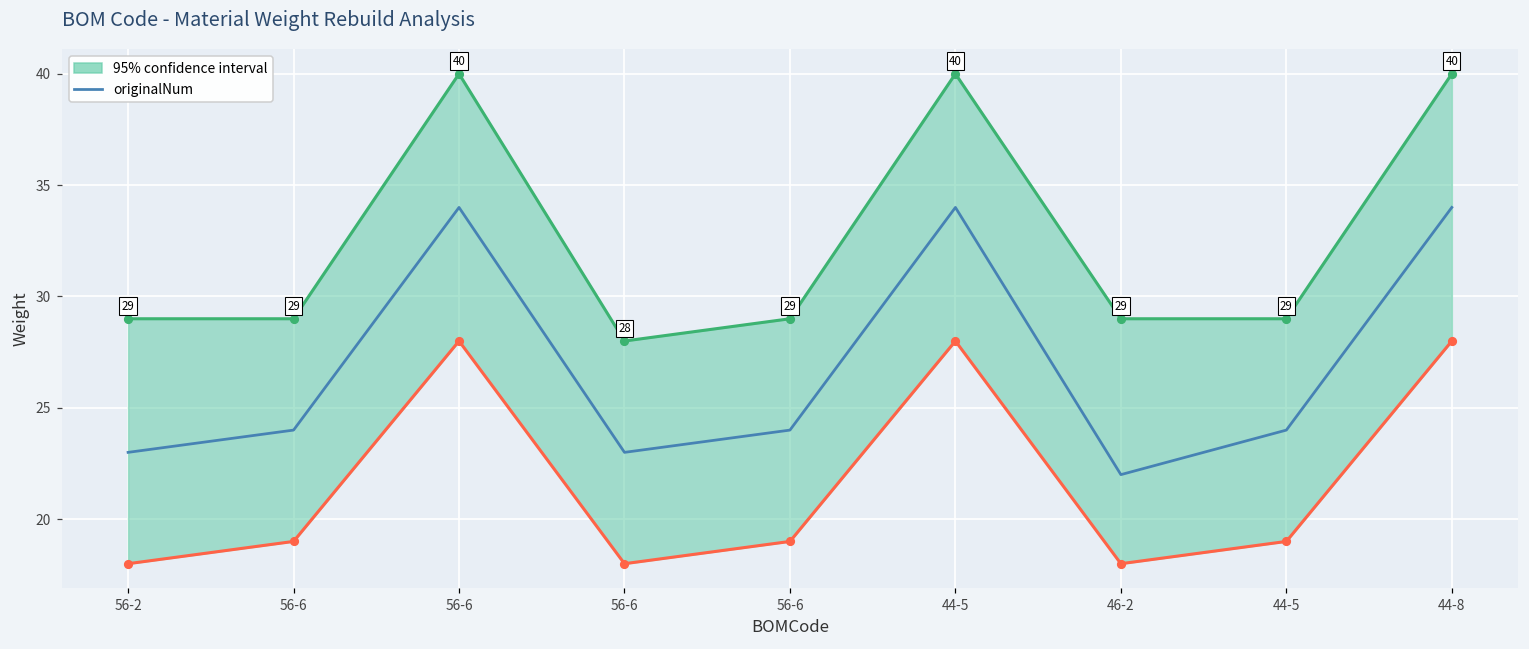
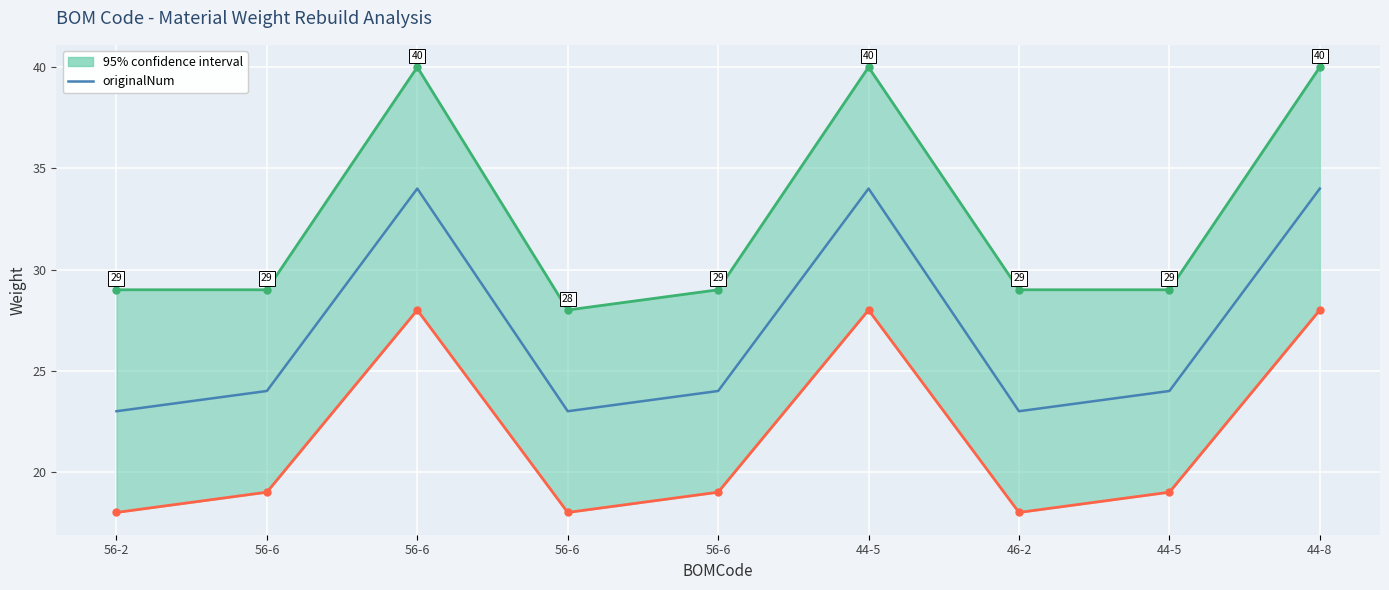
originalNum, 46-2: 22 -> 23
